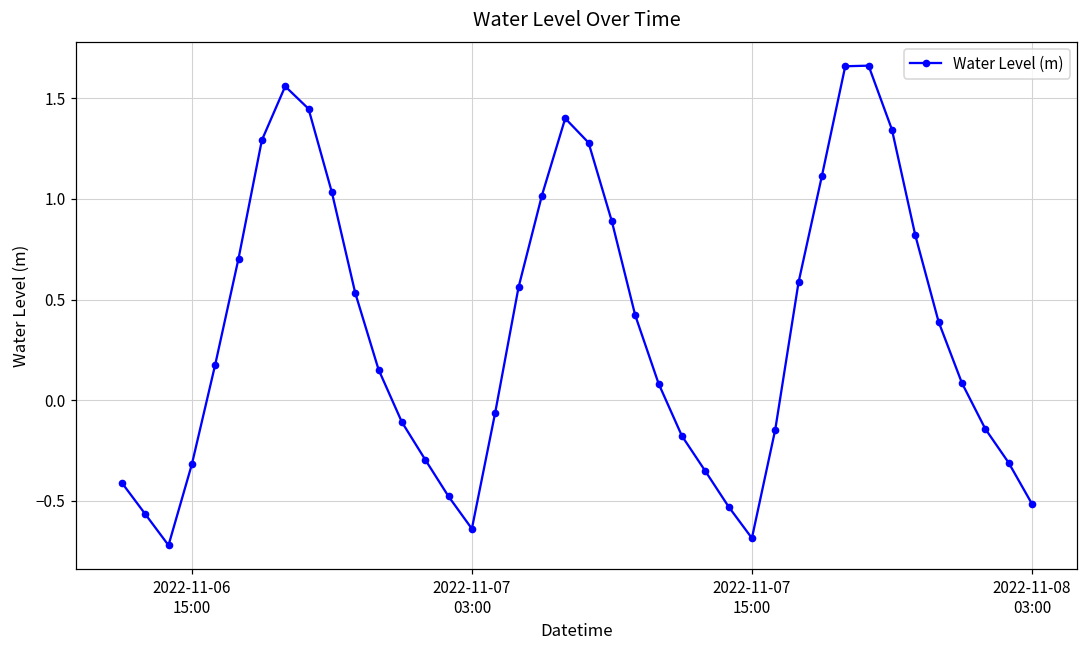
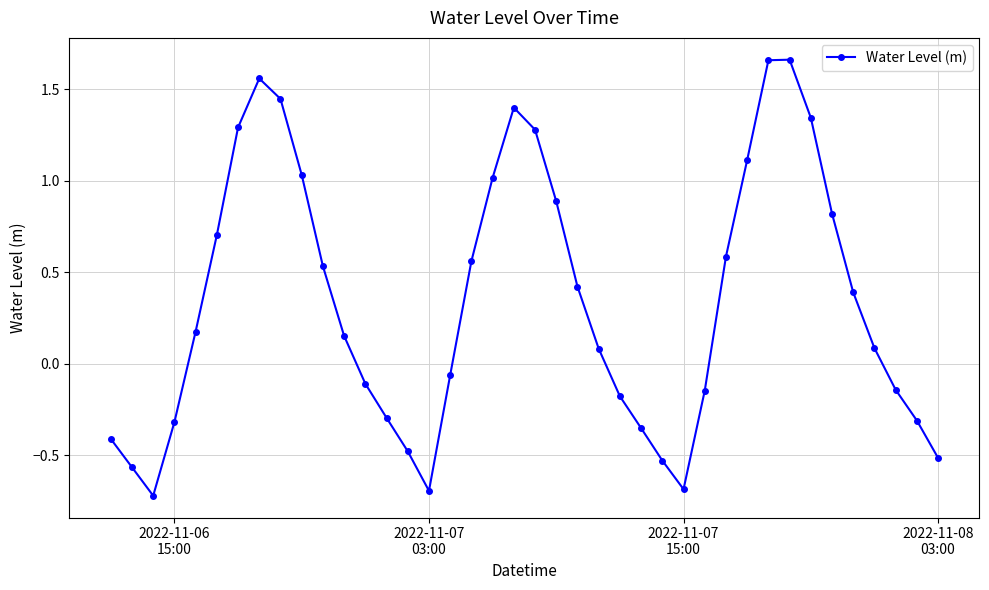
2022-11-07 03:00: -0.64 -> -0.69
